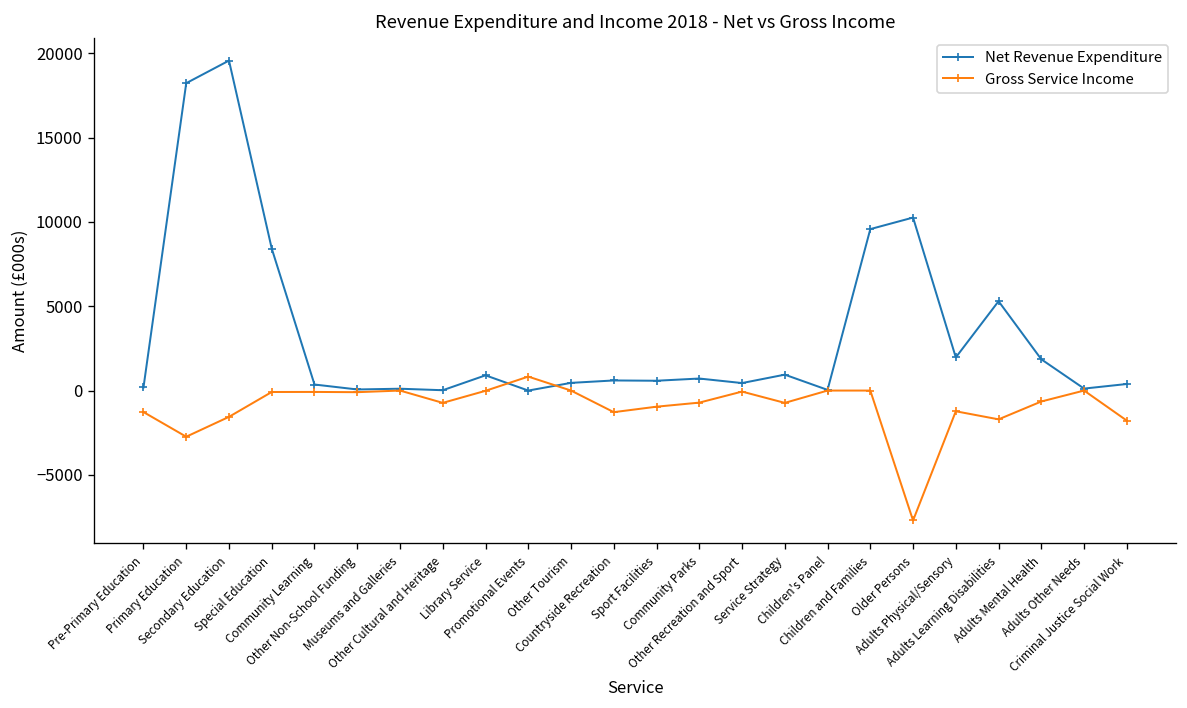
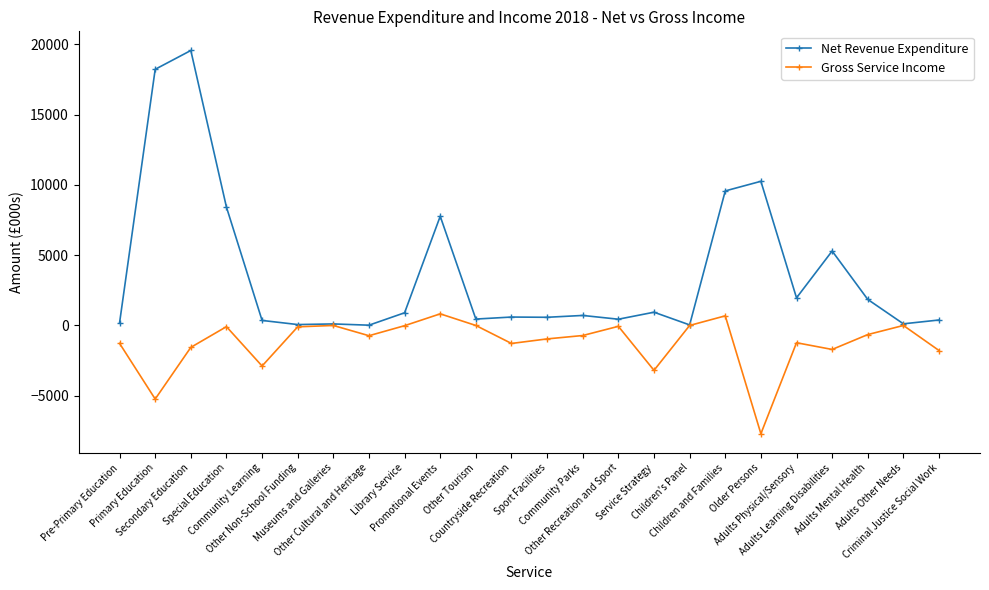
Gross Service Income, Primary Education: -2700 -> -5200
Gross Service Income, Community Learning: -100 -> -2900
Net Revenue Expenditure, Promotional Events: 0 -> 7800
Gross Service Income, Service Strategy: -700 -> -3200
Gross Service Income, Children and Families: 0 -> 700
